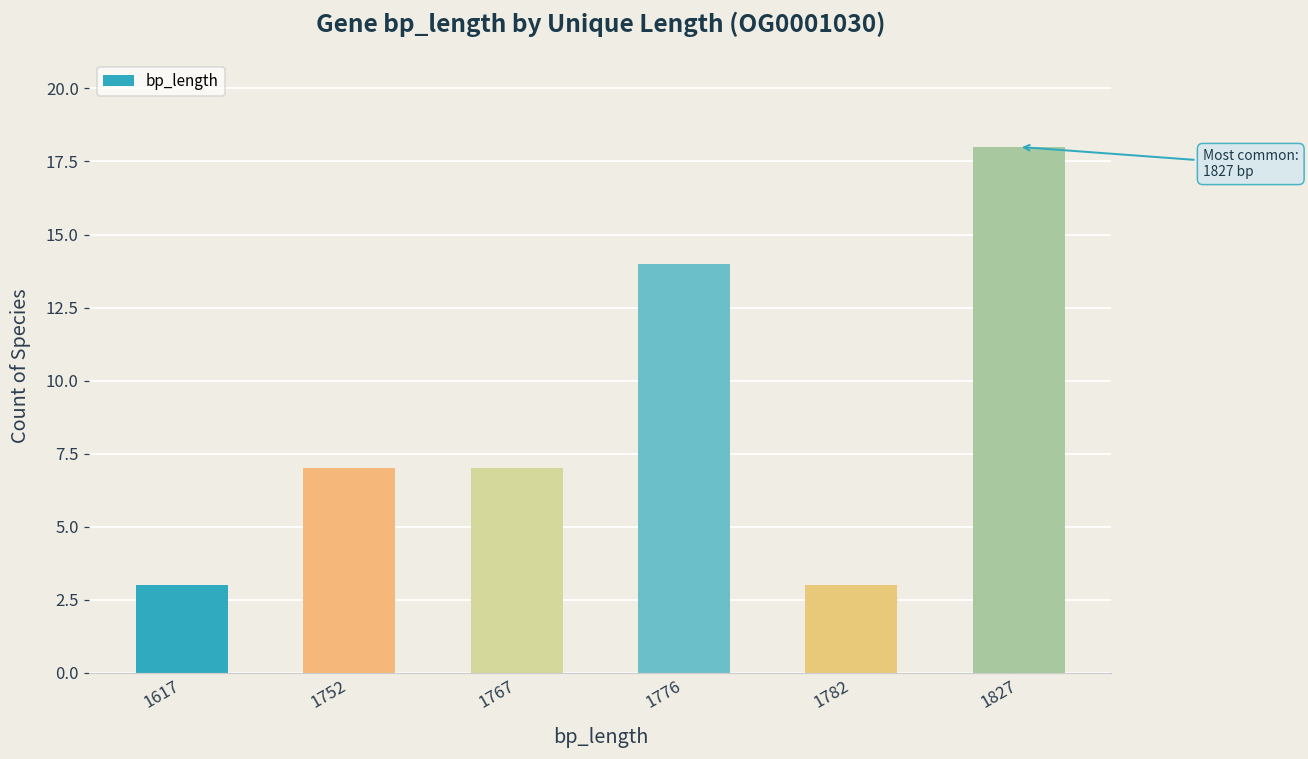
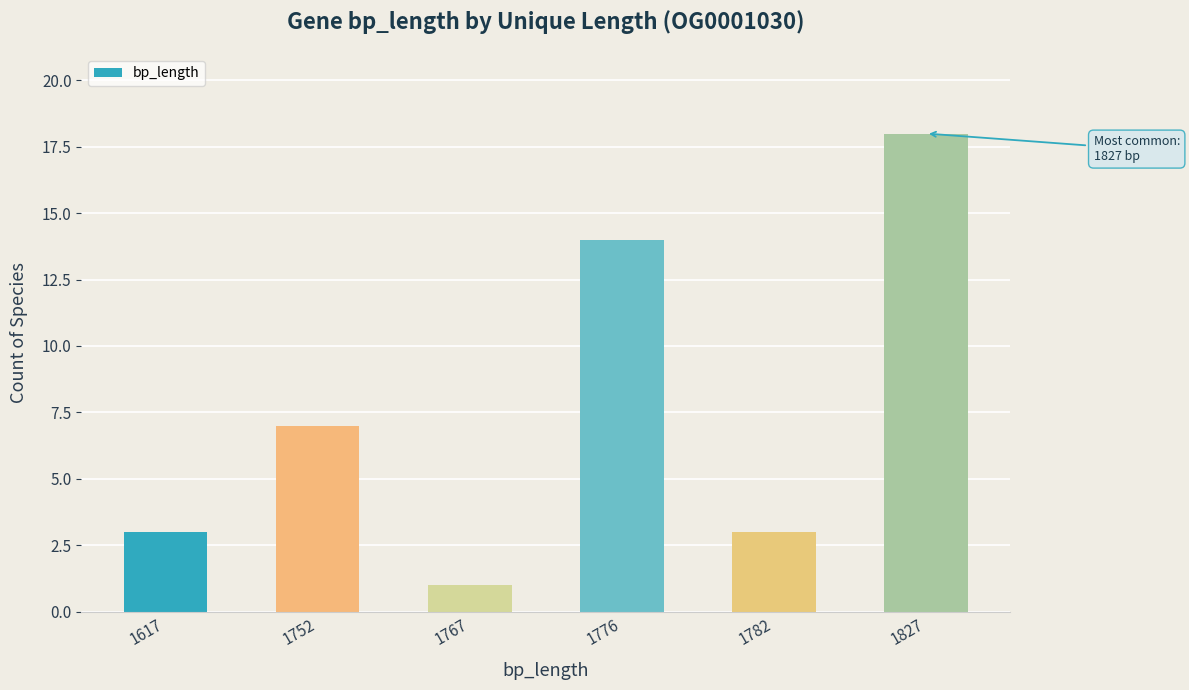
1767: 7 -> 1
